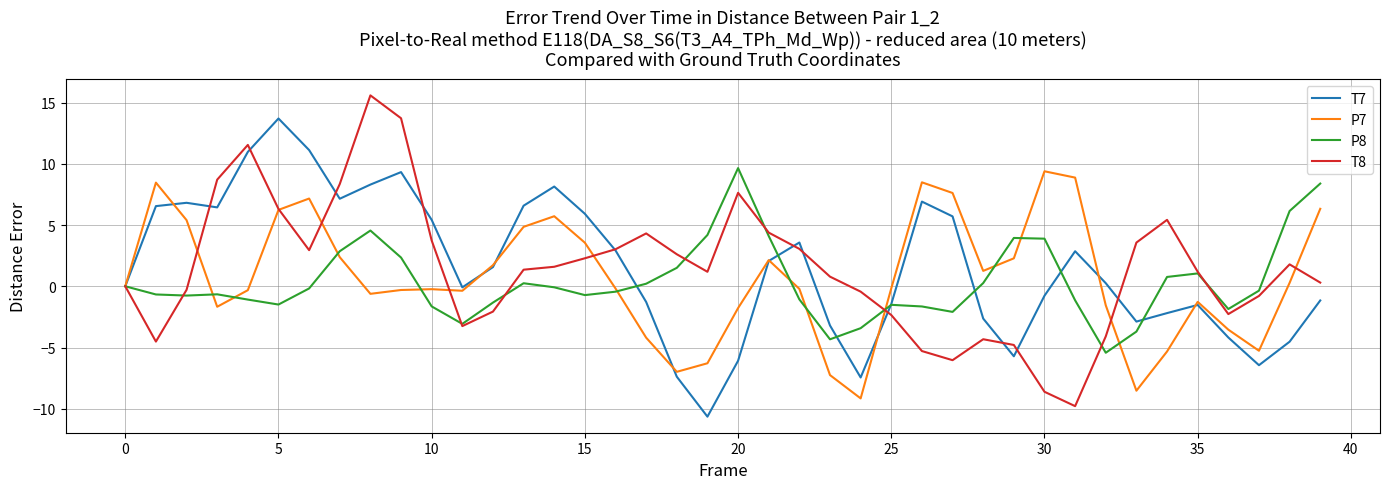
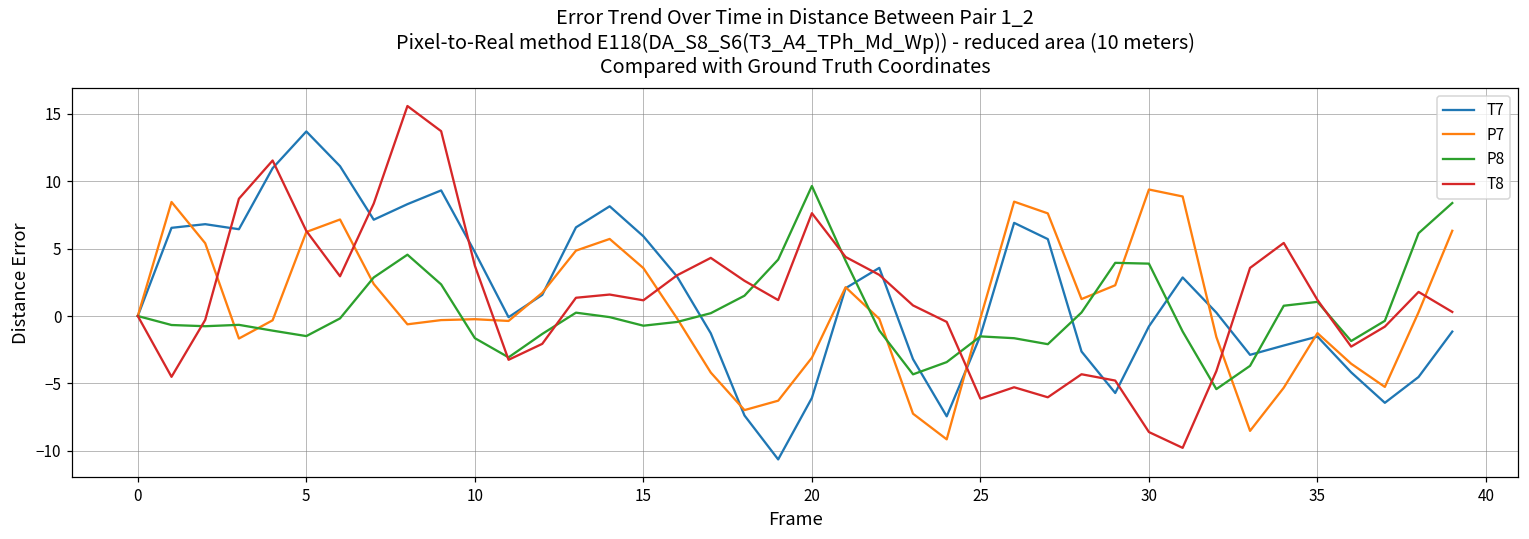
T7, 10: 5.4 -> 4.7
T8, 15: 2.3 -> 1.2
P7, 20: -1.8 -> -3.1
T8, 25: -2.3 -> -6.1
